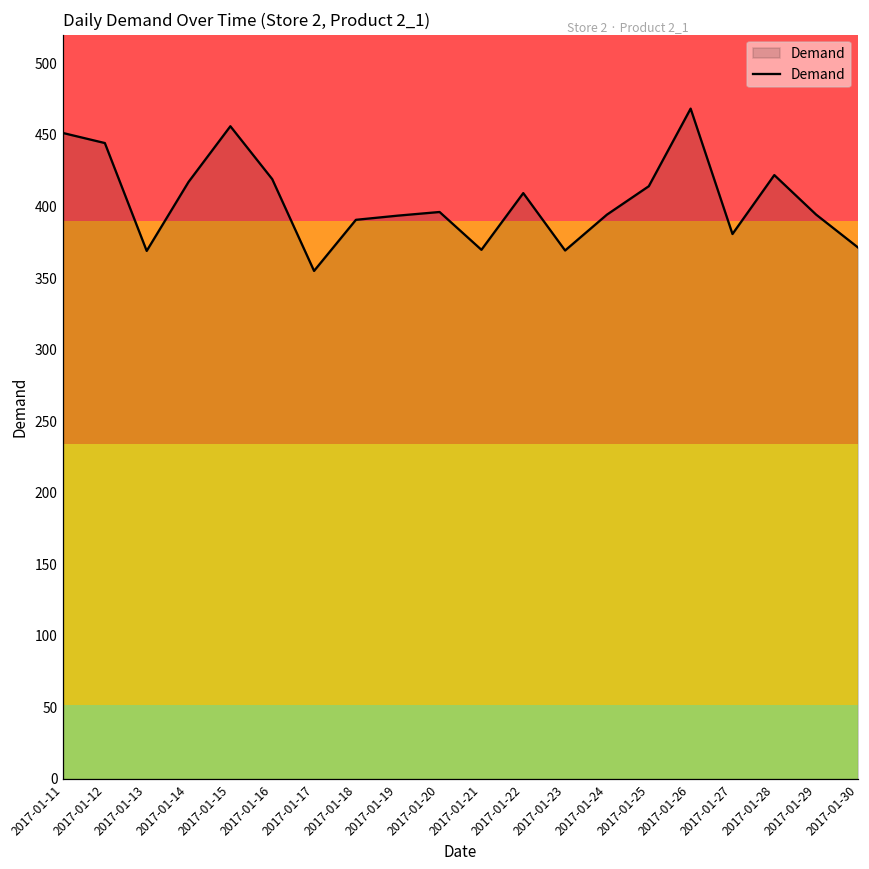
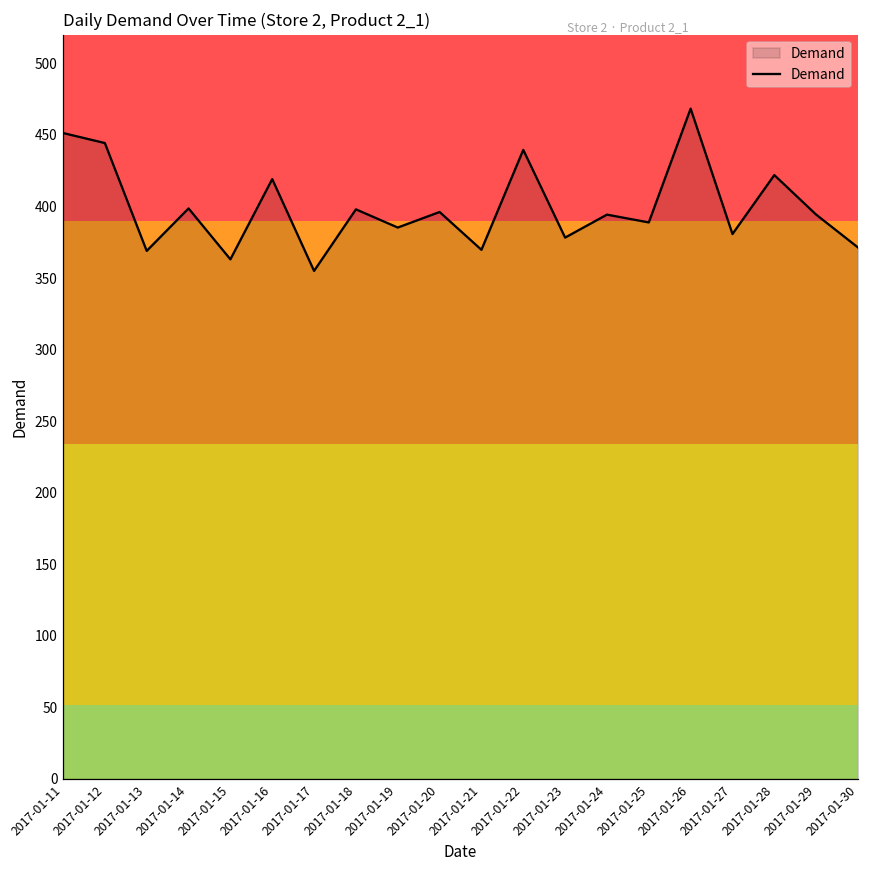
2017-01-14: 417 -> 399
2017-01-15: 456 -> 363
2017-01-18: 391 -> 398
2017-01-19: 394 -> 385
2017-01-22: 409 -> 440
2017-01-23: 369 -> 378
2017-01-25: 414 -> 389
